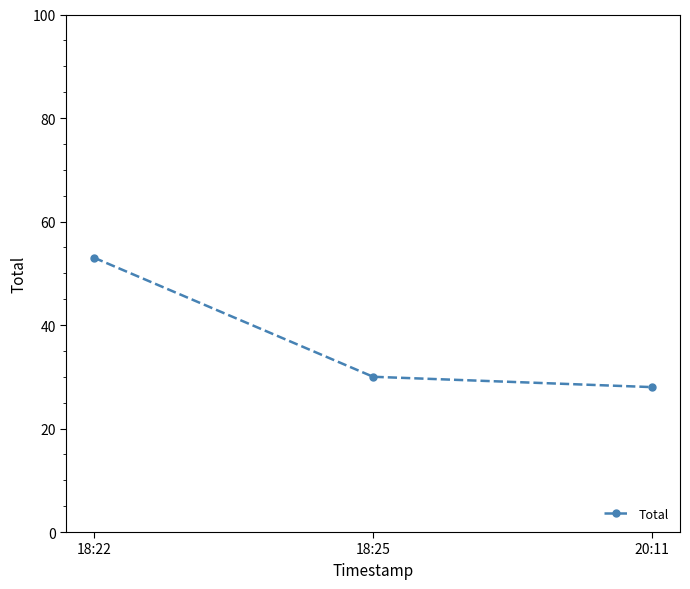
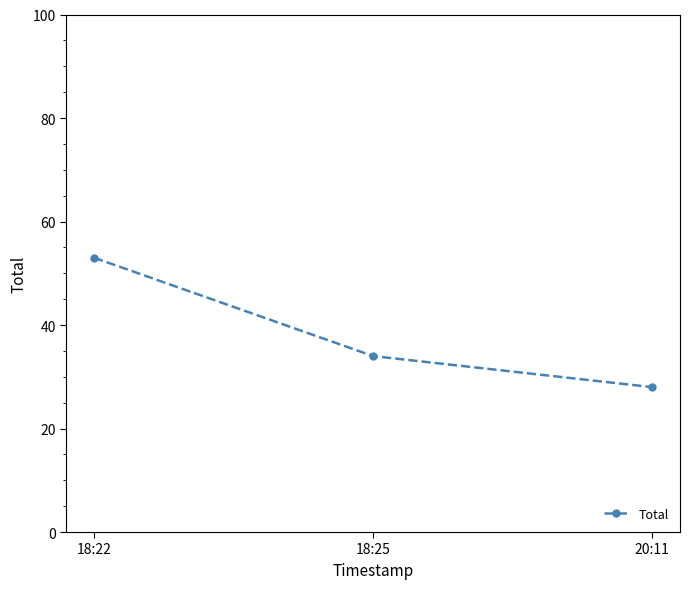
18:25: 30 -> 34
